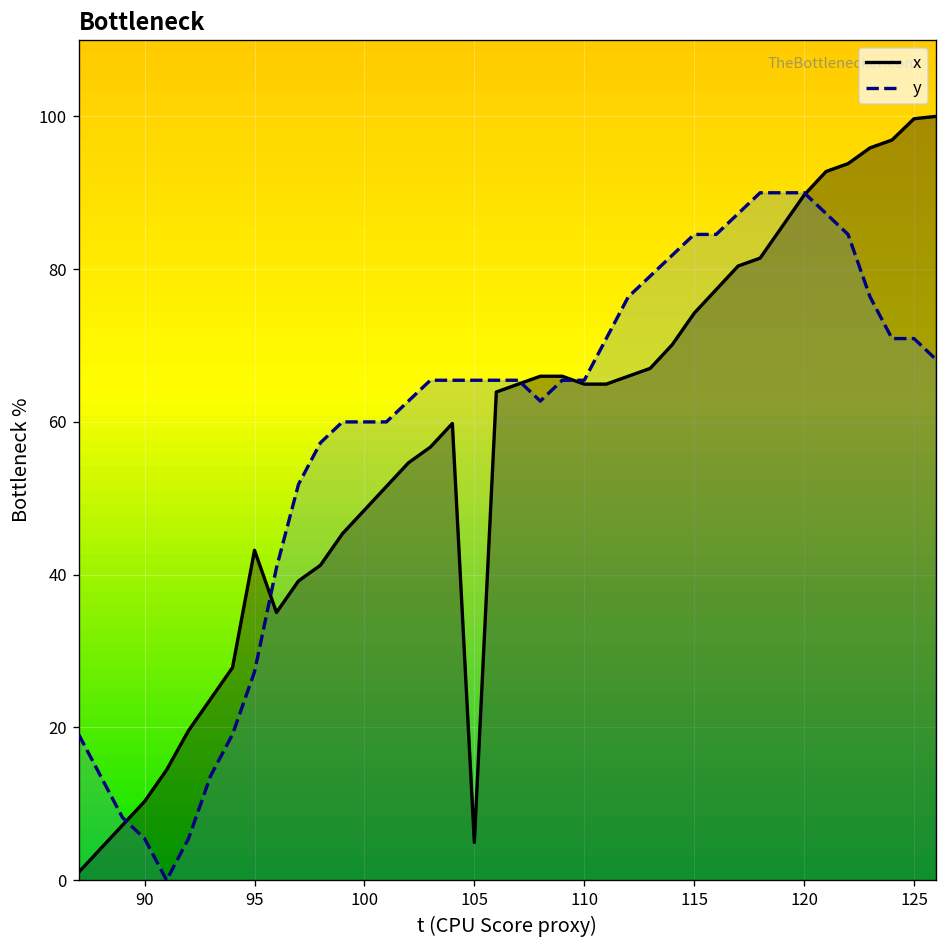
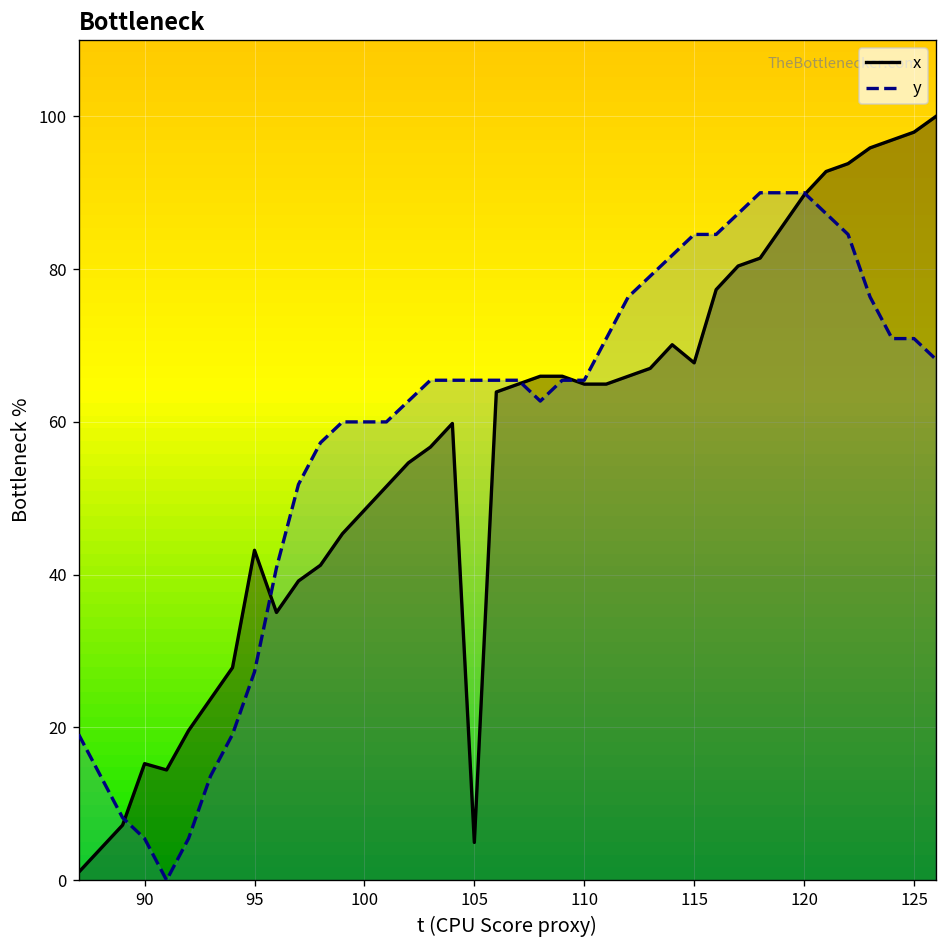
x, 90: 10 -> 15
x, 115: 74 -> 68
x, 125: 100 -> 98
